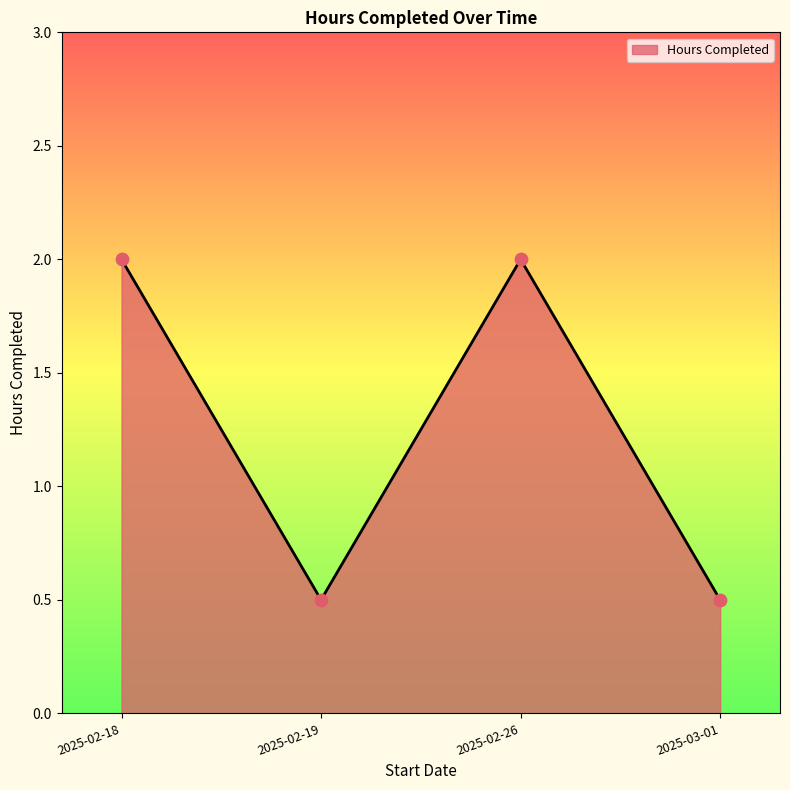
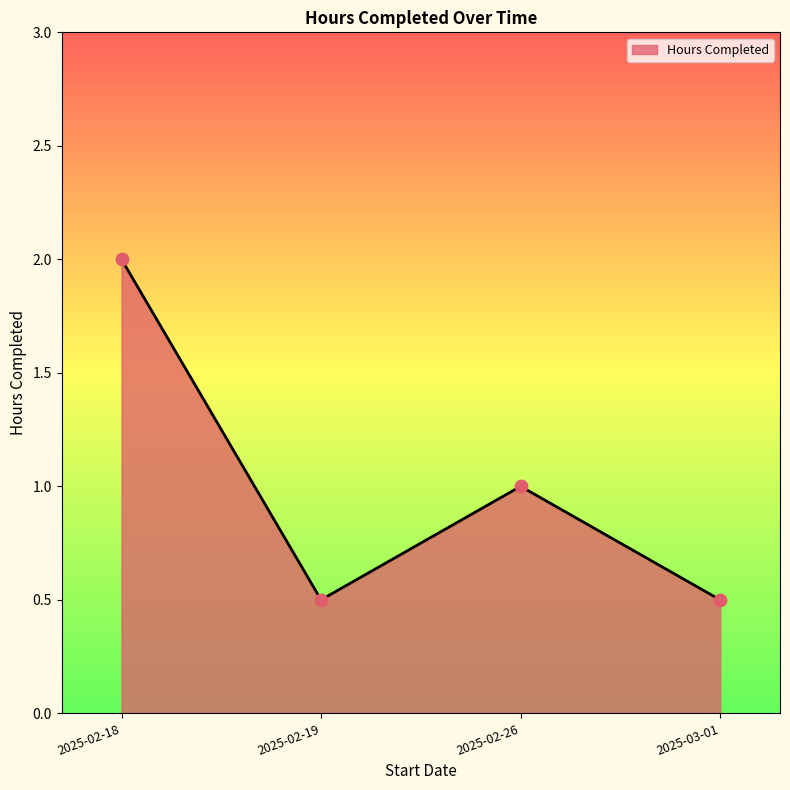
2025-02-26: 2 -> 1
